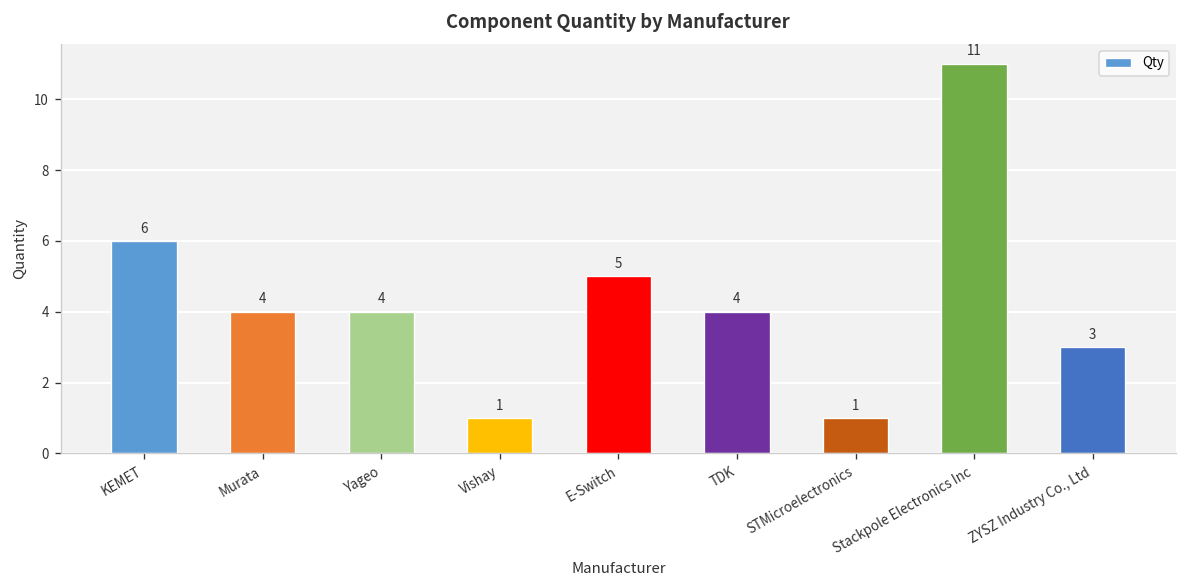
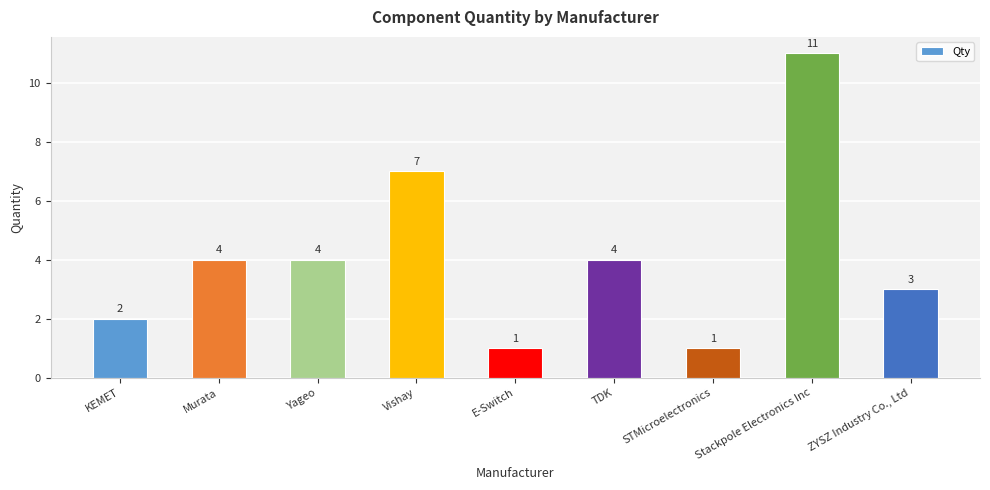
KEMET: 6 -> 2
Vishay: 1 -> 7
E-Switch: 5 -> 1
